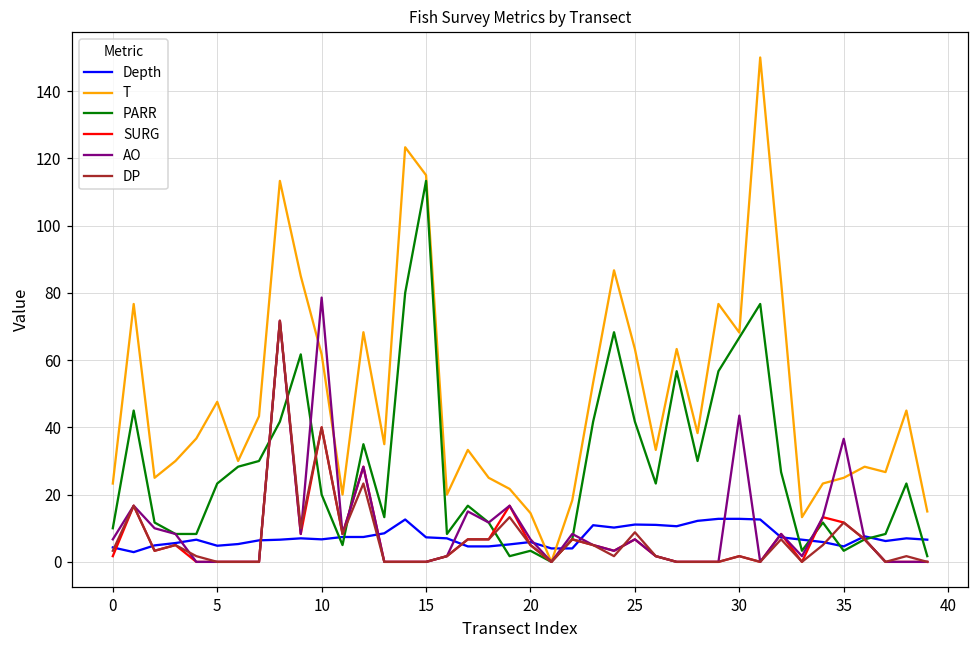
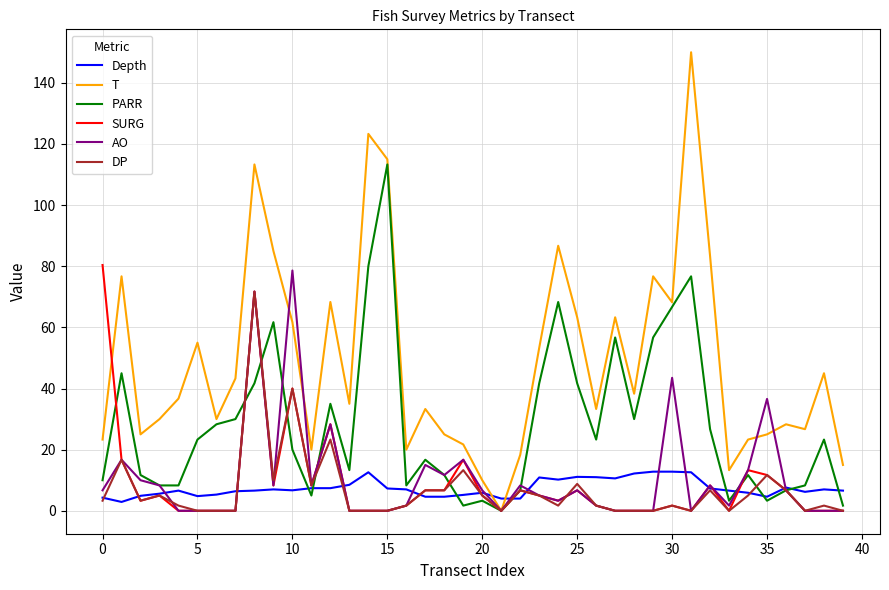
SURG, 0: 2 -> 80
T, 5: 48 -> 55
T, 20: 15 -> 10
